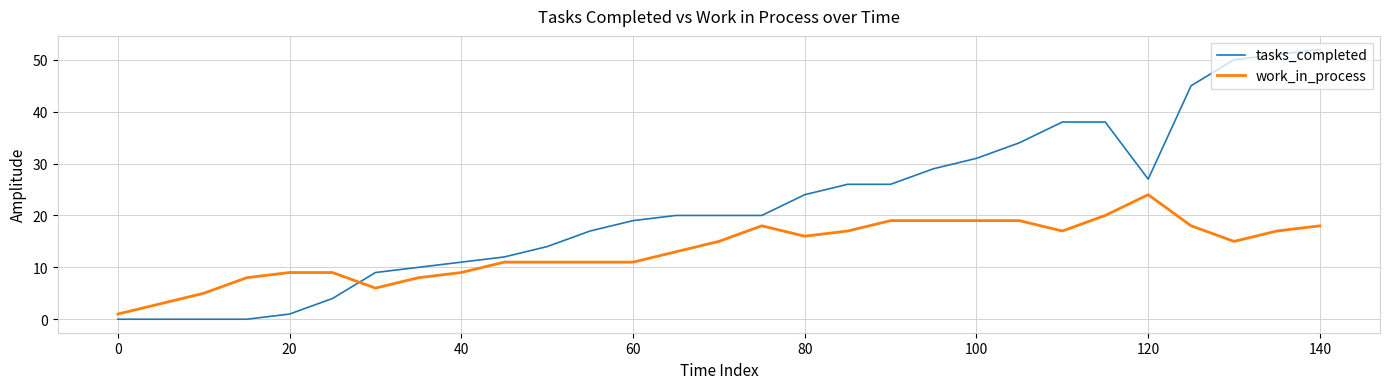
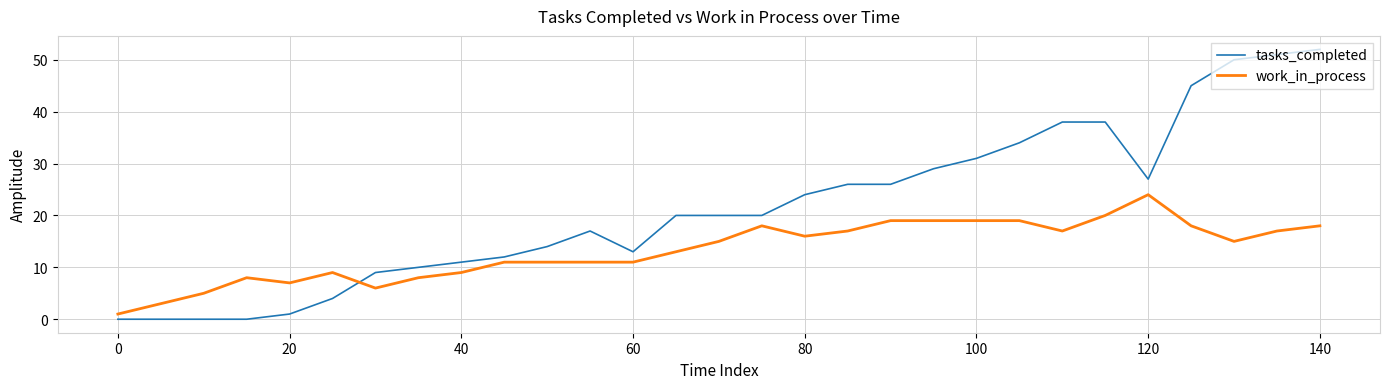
work_in_process, 20: 9 -> 7
tasks_completed, 60: 19 -> 13
